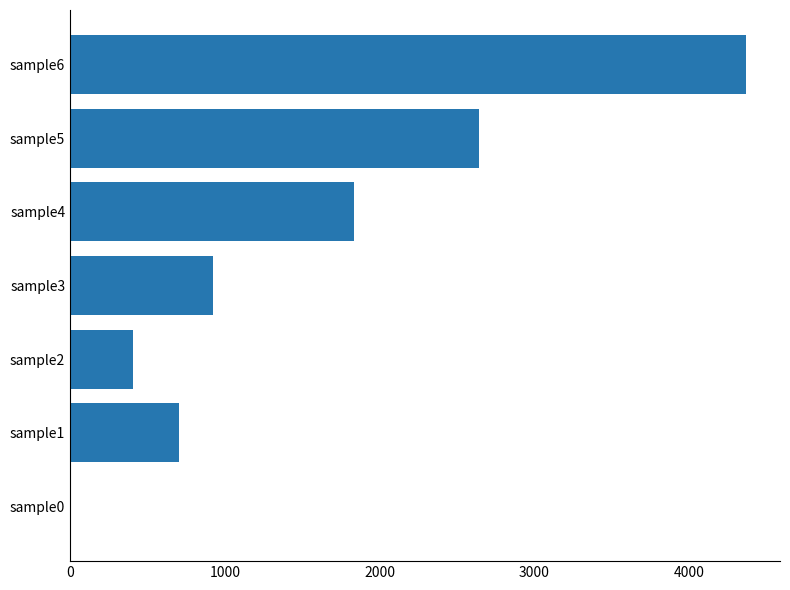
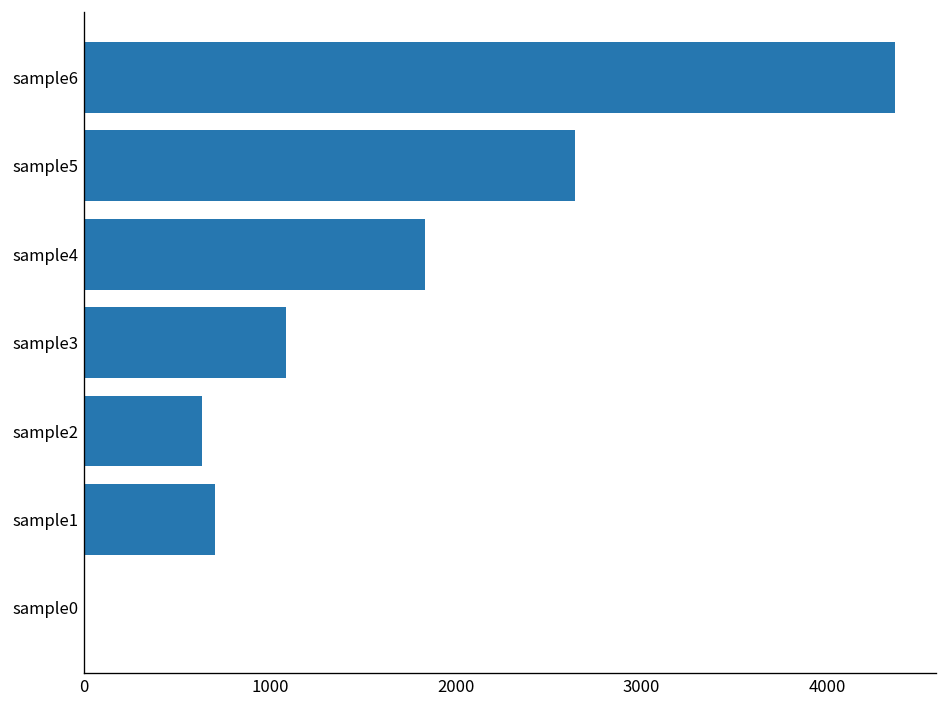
sample3: 920 -> 1090
sample2: 410 -> 640
